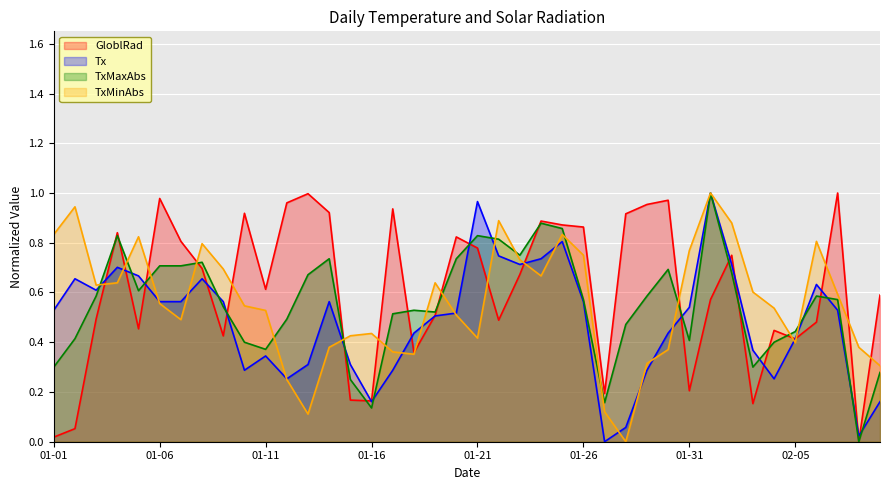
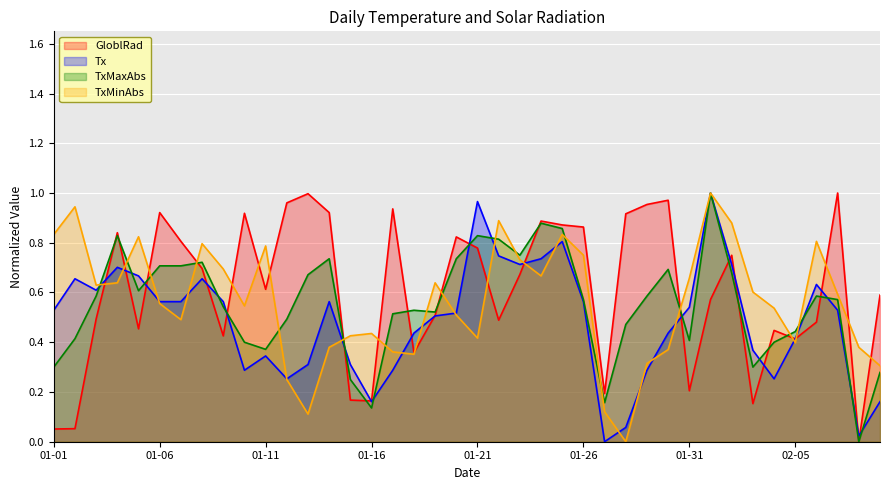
GloblRad, 01-01: 0.02 -> 0.05
GloblRad, 01-06: 0.98 -> 0.92
TxMinAbs, 01-11: 0.53 -> 0.79
TxMinAbs, 01-31: 0.77 -> 0.66
